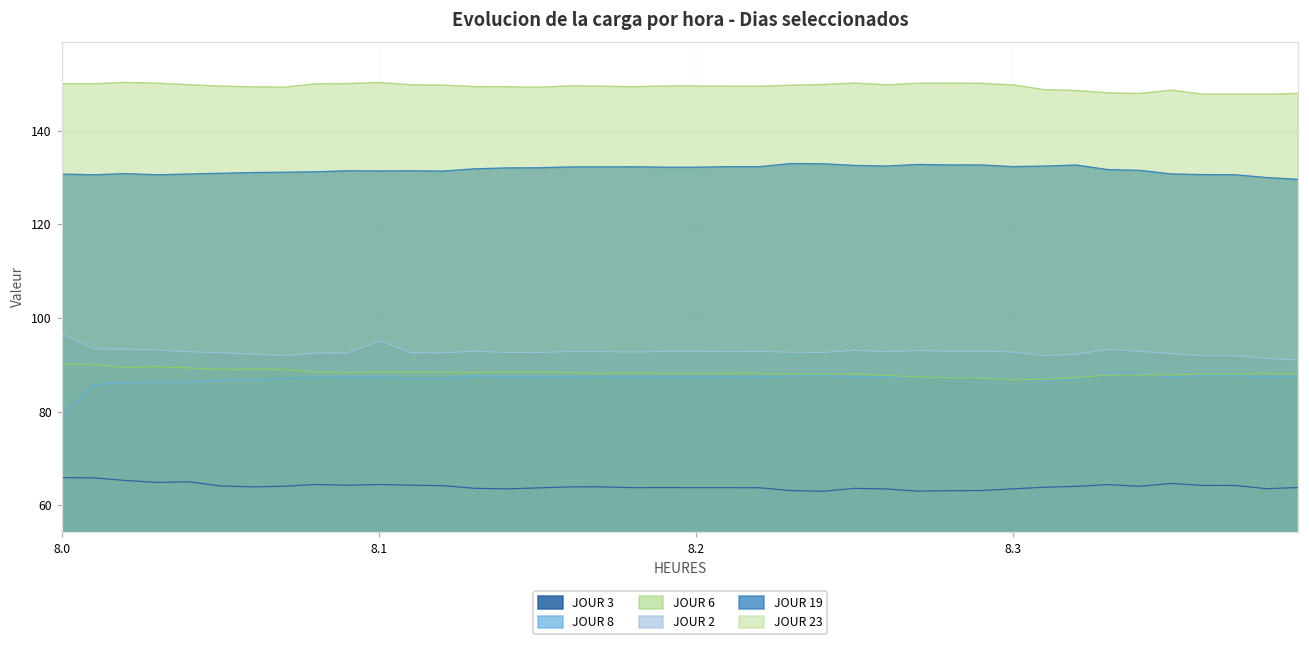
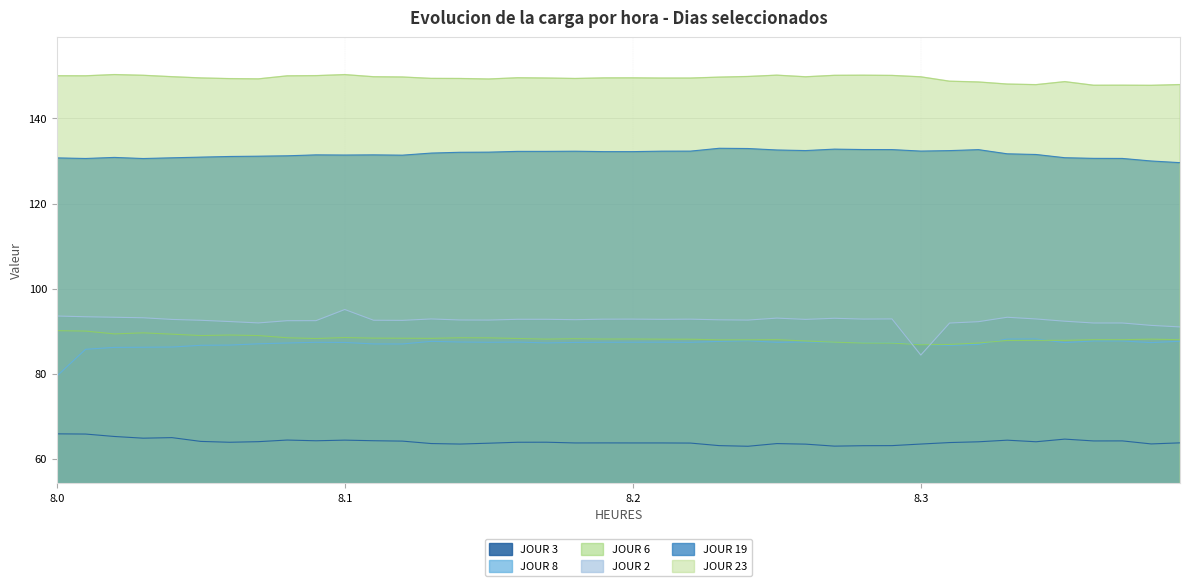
JOUR 2, 8.0: 96 -> 94
JOUR 2, 8.3: 93 -> 84
